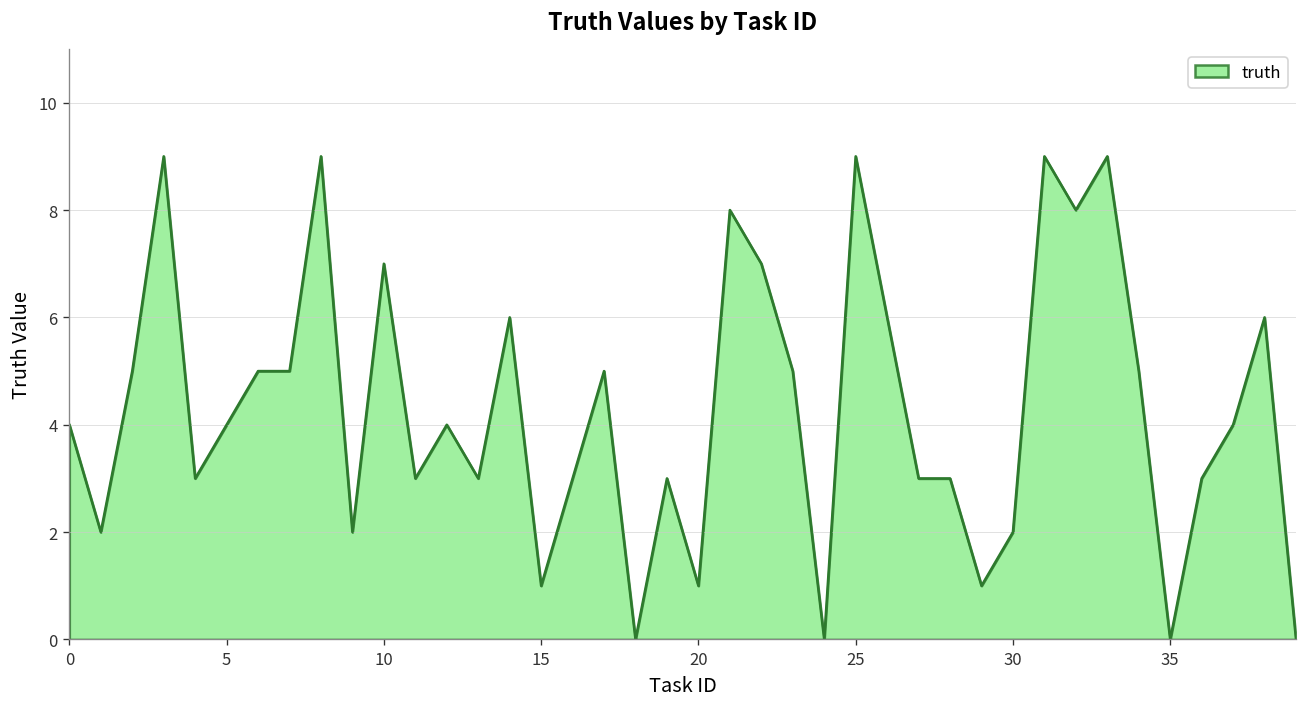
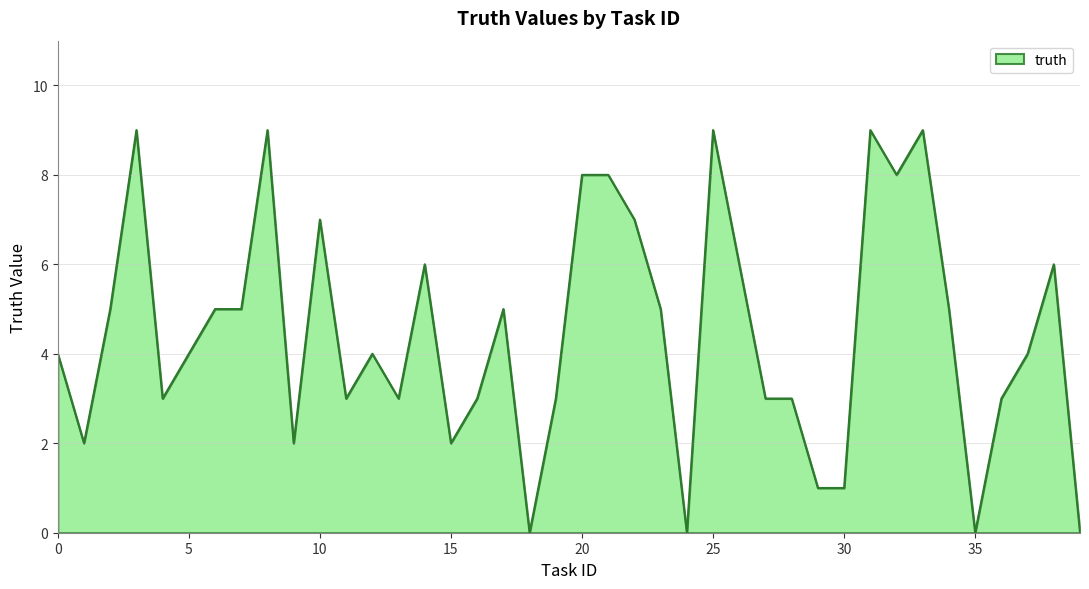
15: 1 -> 2
20: 1 -> 8
30: 2 -> 1
